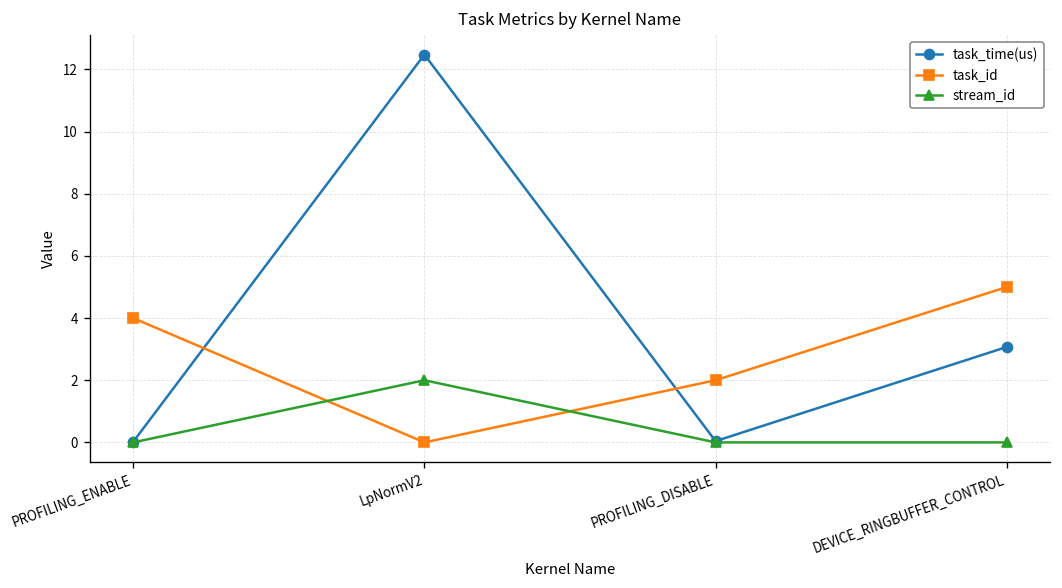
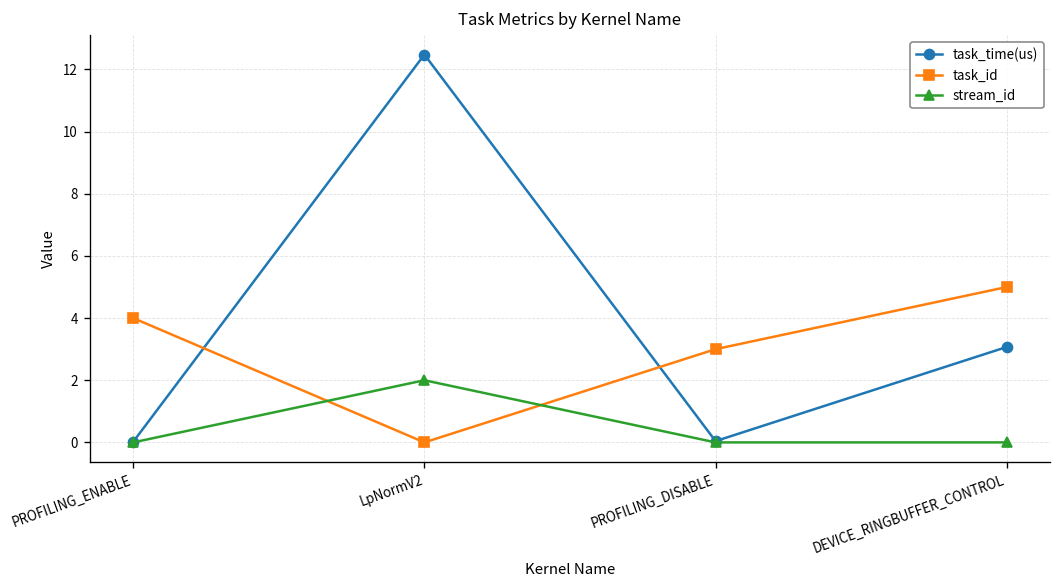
task_id, PROFILING_DISABLE: 2 -> 3
